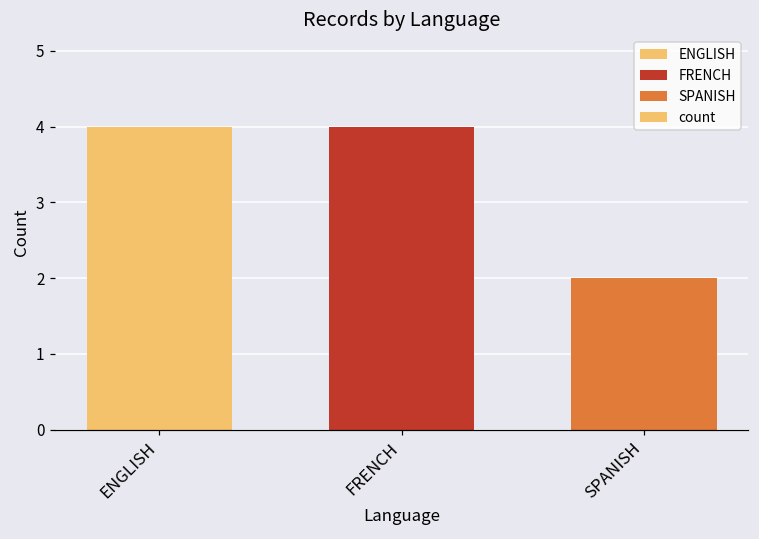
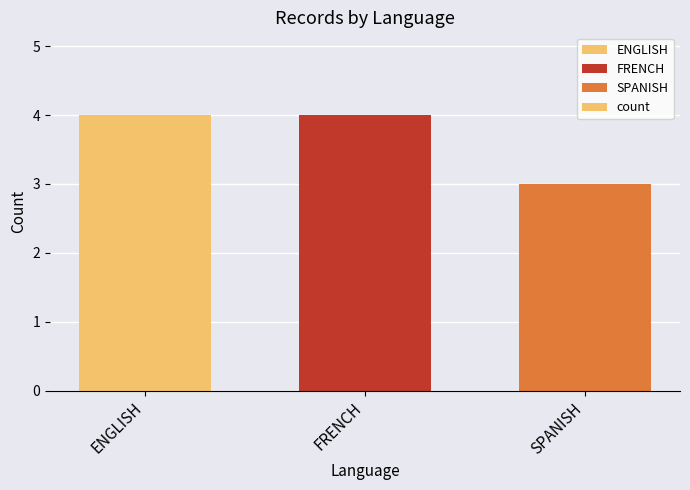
SPANISH: 2 -> 3
